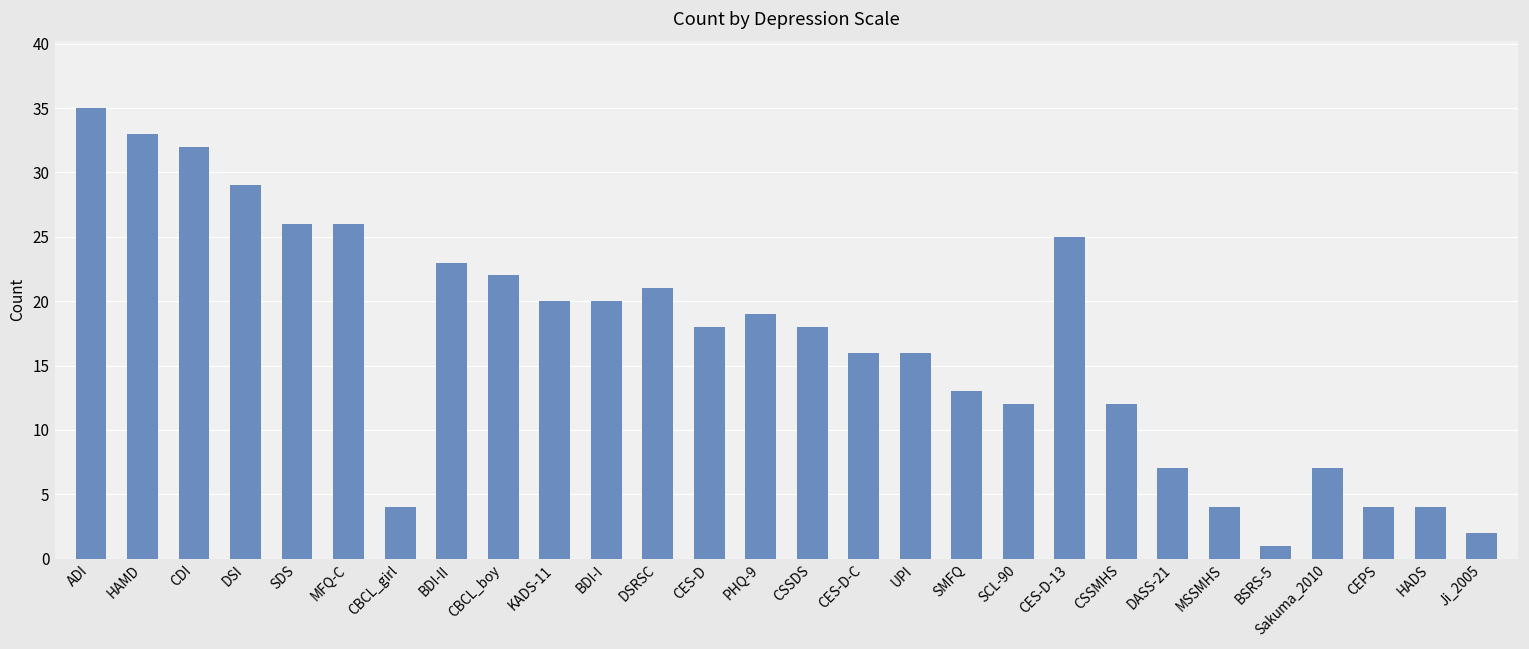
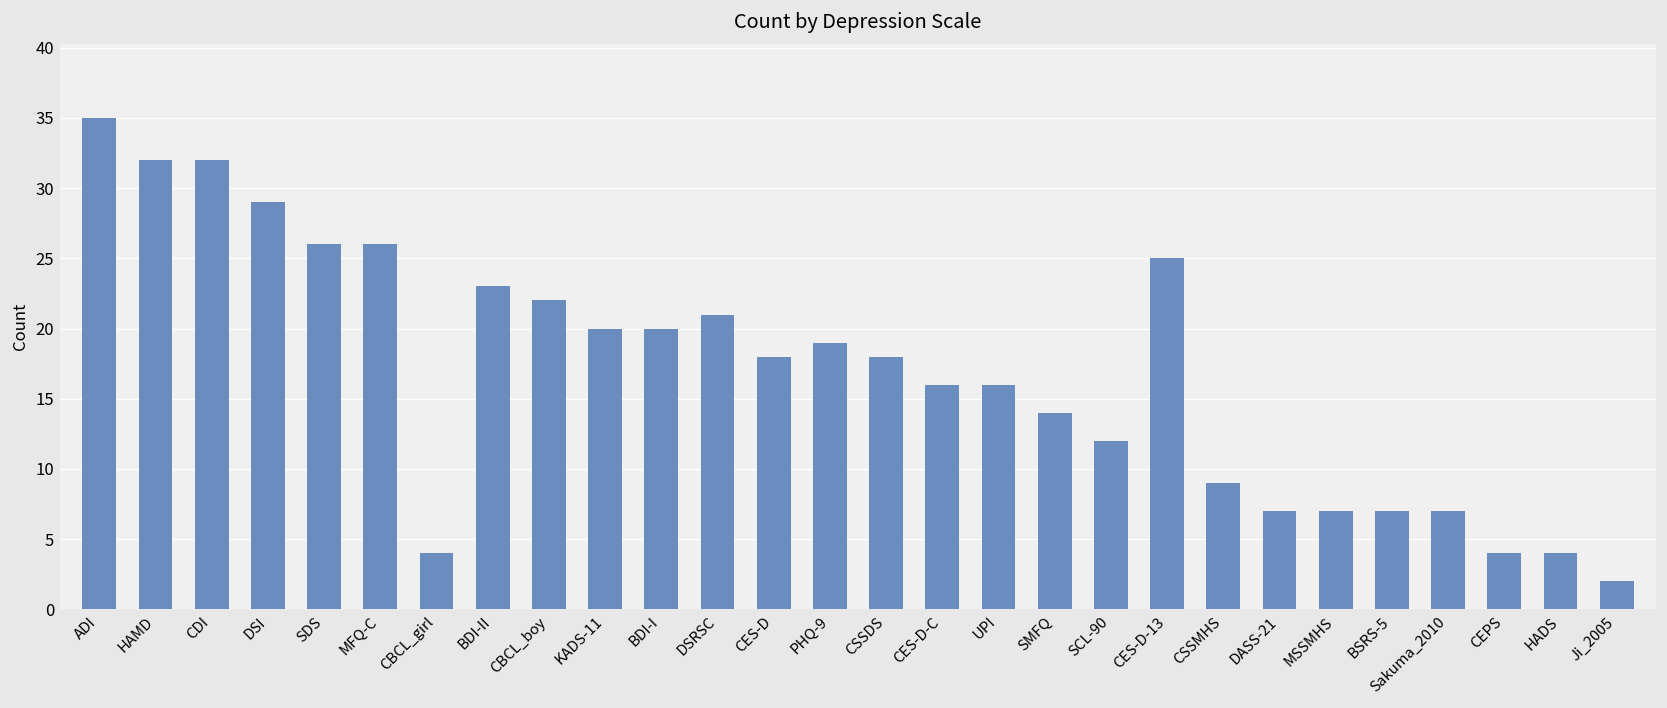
HAMD: 33 -> 32
SMFQ: 13 -> 14
CSSMHS: 12 -> 9
MSSMHS: 4 -> 7
BSRS-5: 1 -> 7
